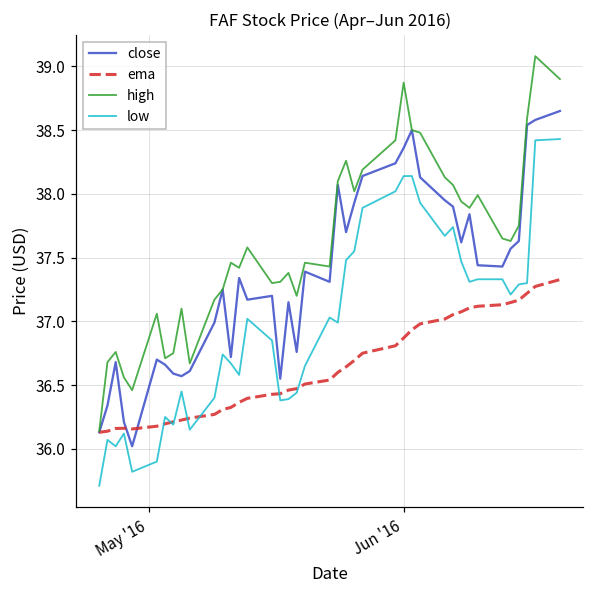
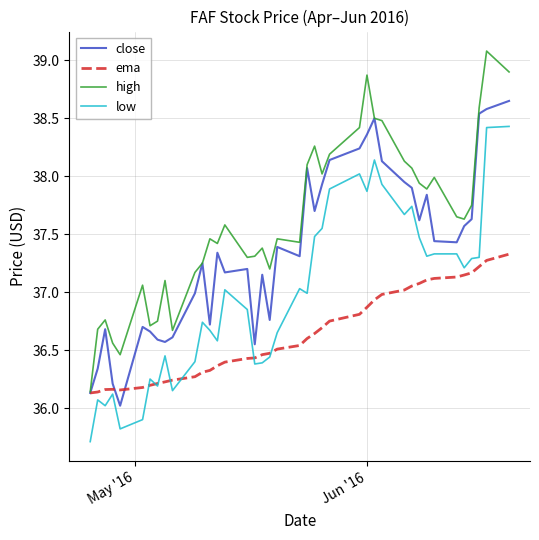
low, Jun '16: 38.14 -> 37.87
